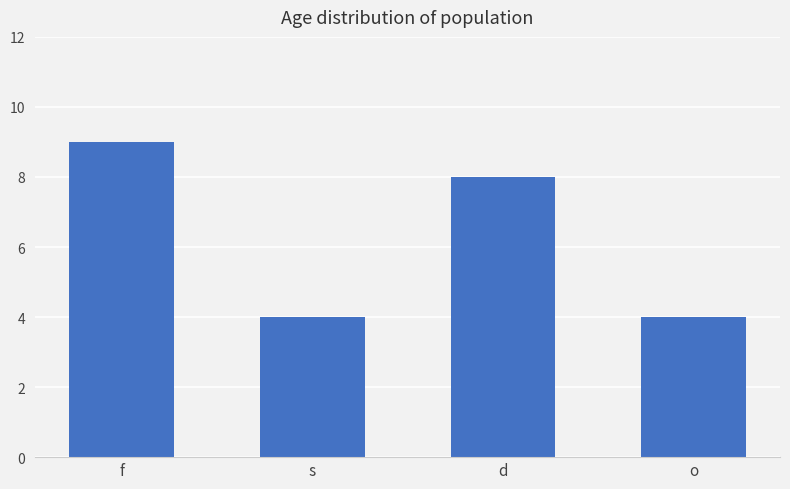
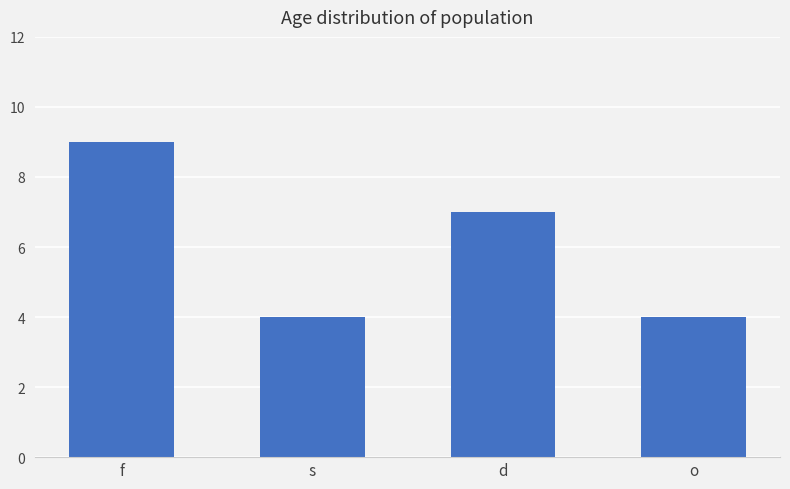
d: 8 -> 7
